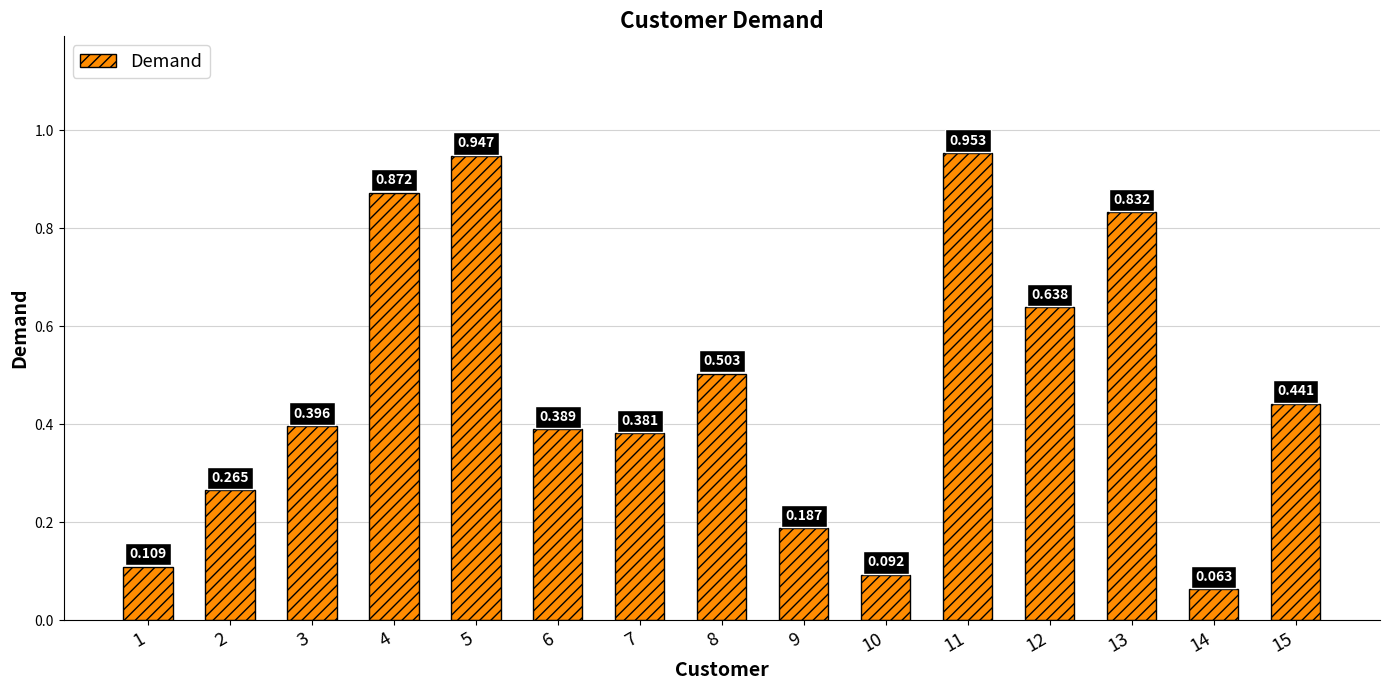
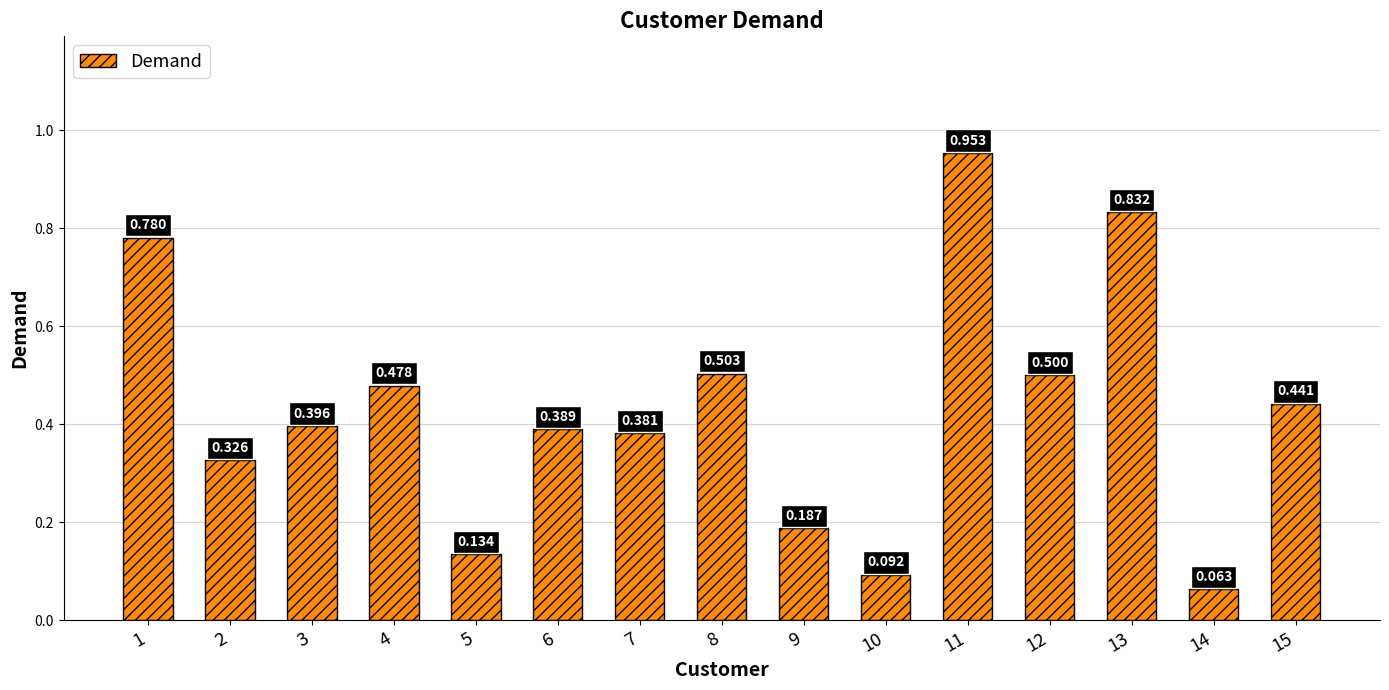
1: 0.109 -> 0.780
2: 0.265 -> 0.326
4: 0.872 -> 0.478
5: 0.947 -> 0.134
12: 0.638 -> 0.500
